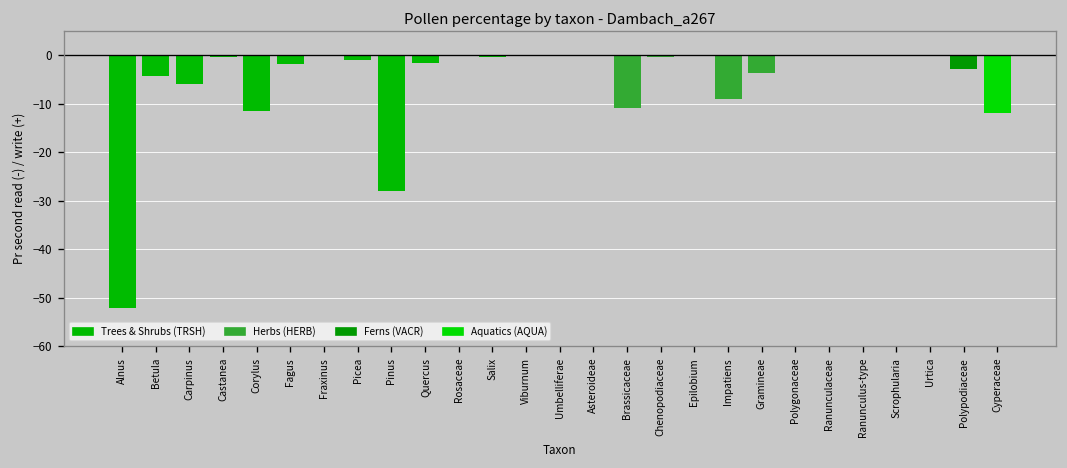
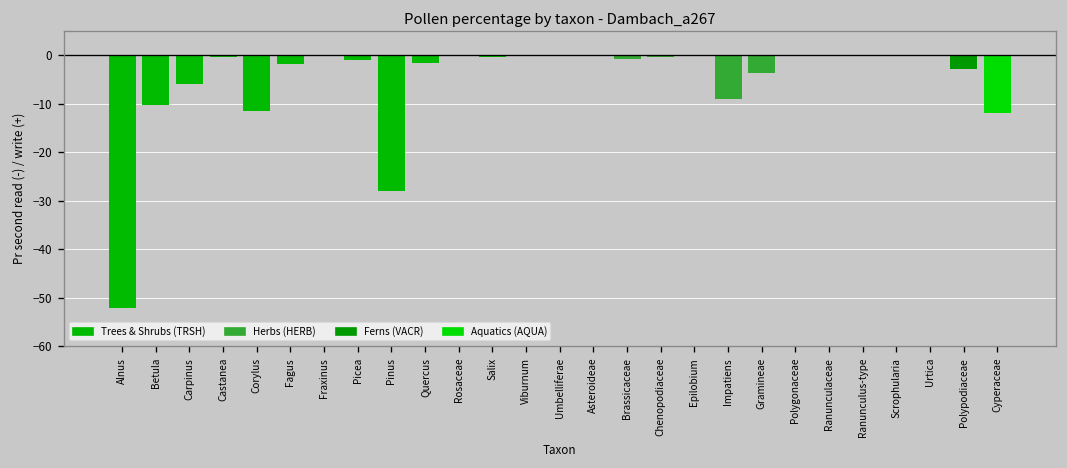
Betula: -4 -> -10
Brassicaceae: -11 -> -1
